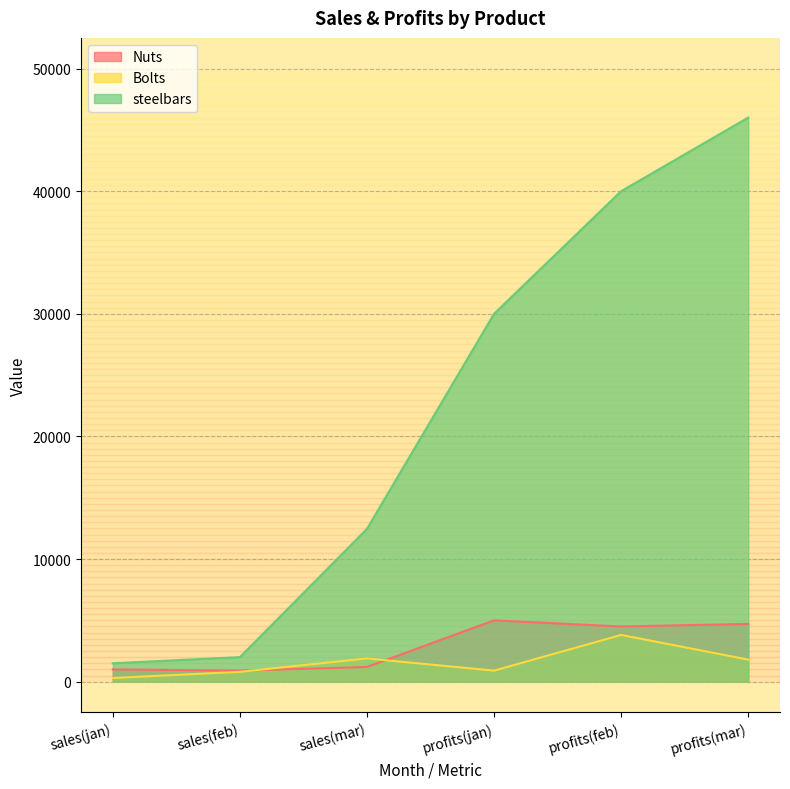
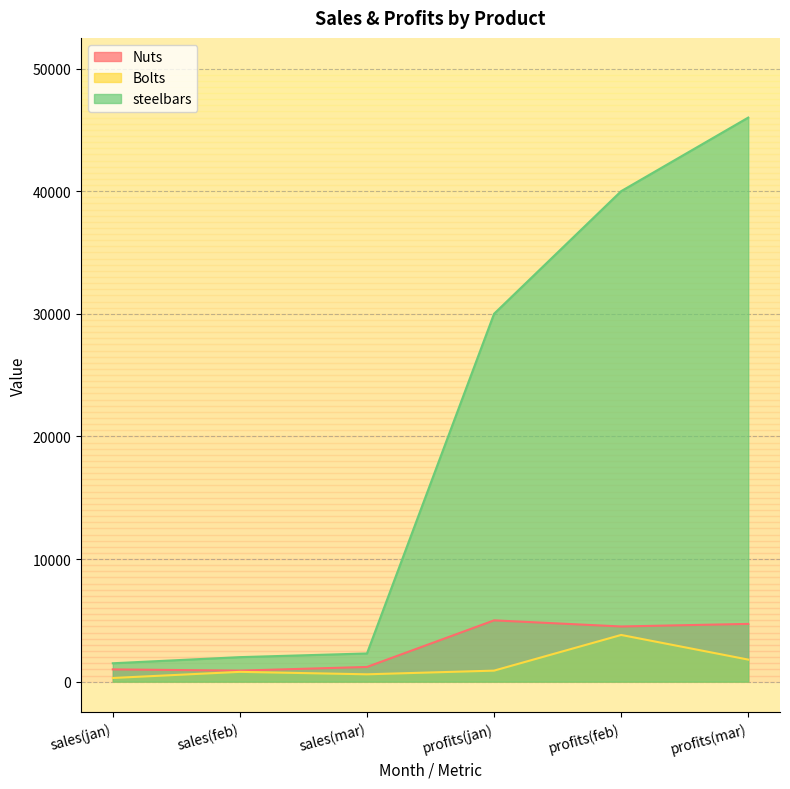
Bolts, sales(mar): 1900 -> 600
steelbars, sales(mar): 12500 -> 2300
